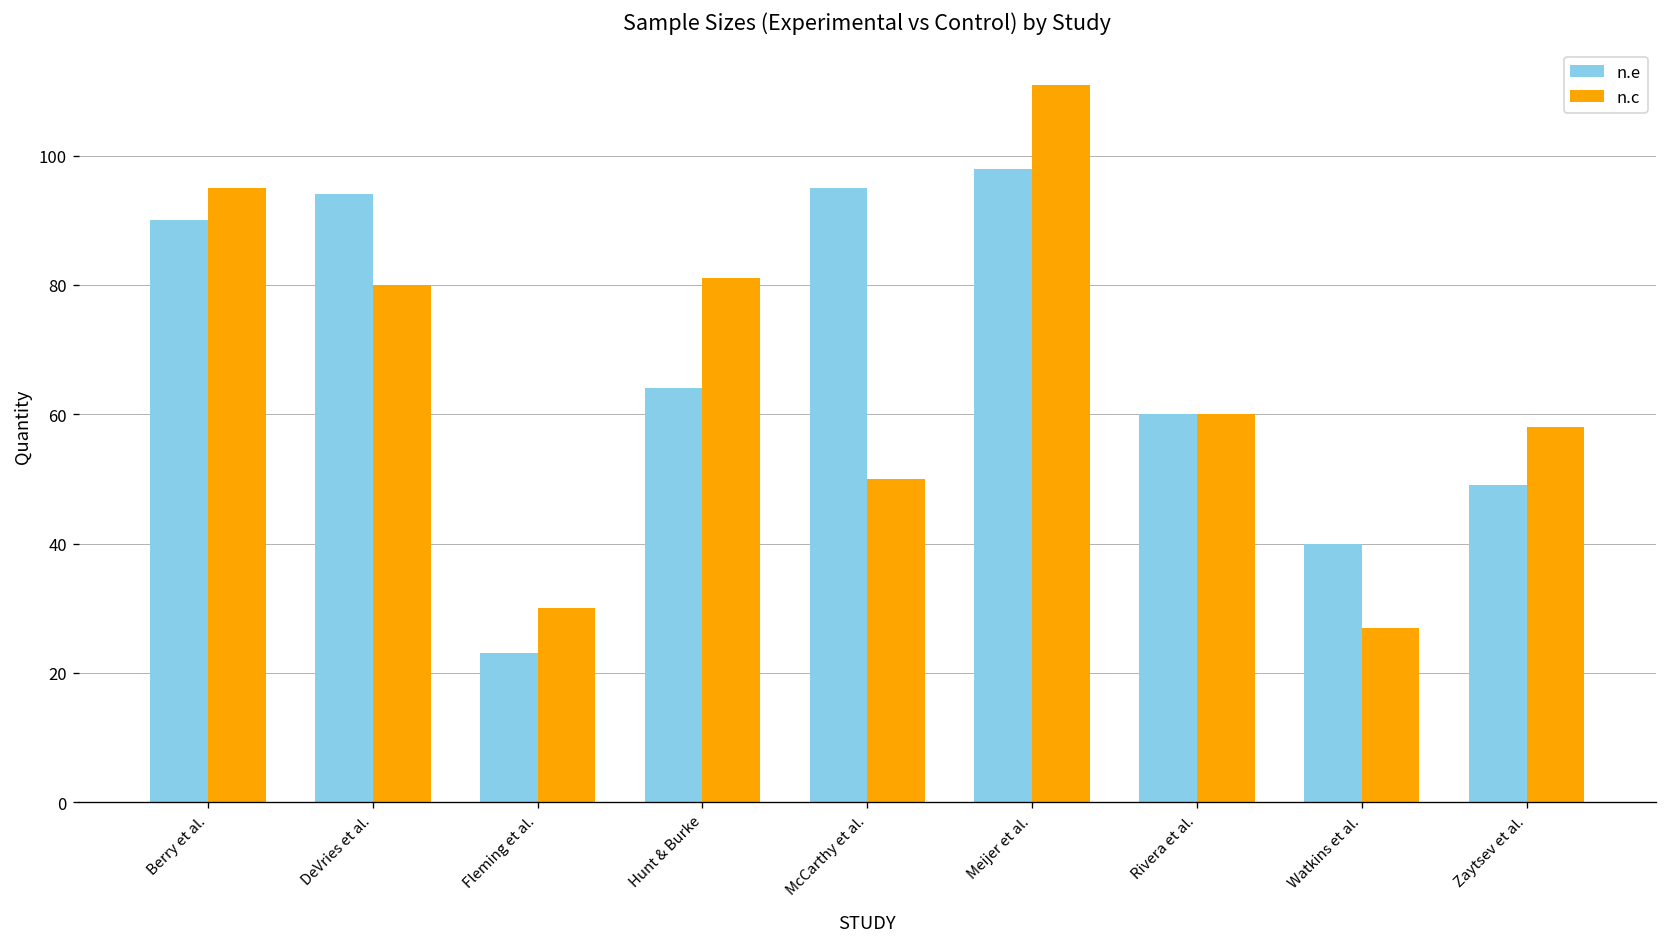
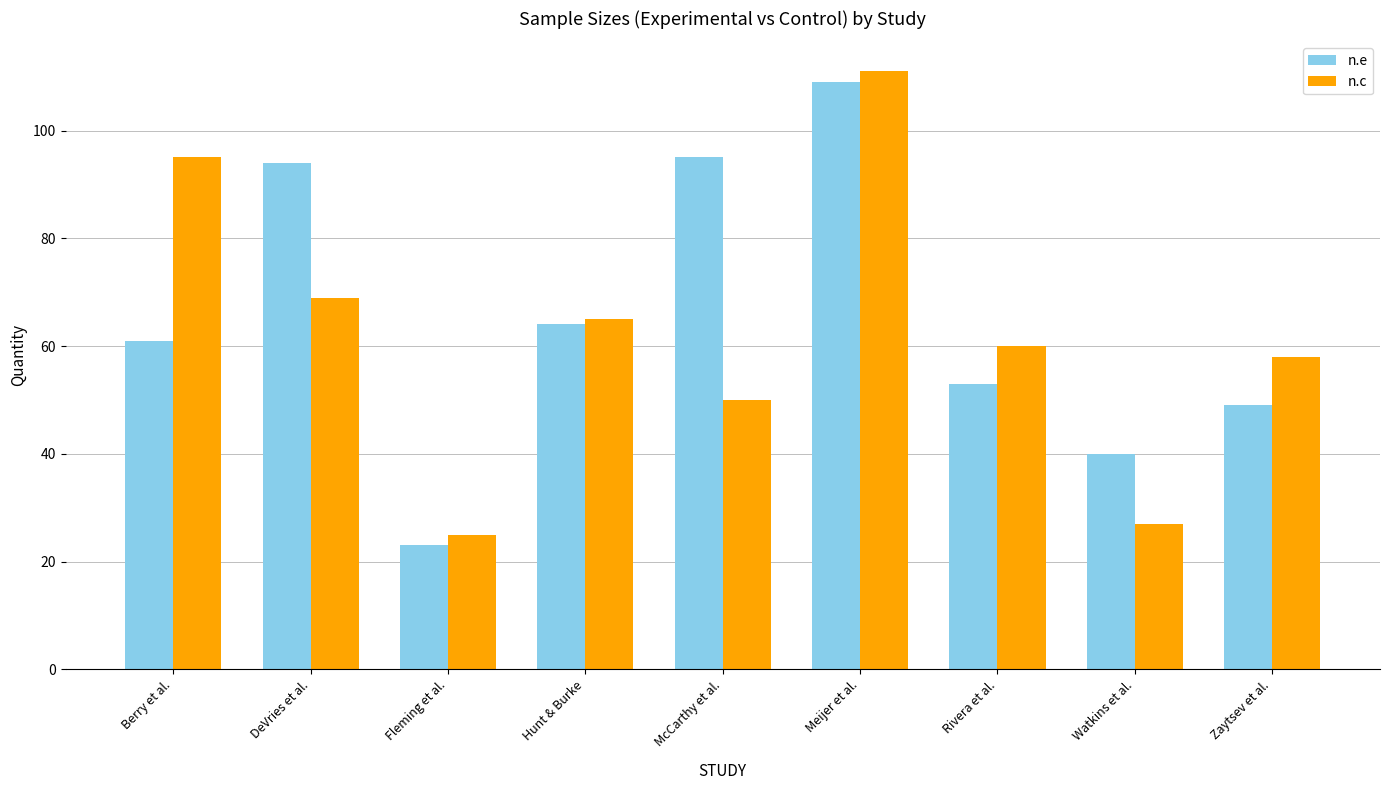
n.e, Berry et al.: 90 -> 61
n.c, DeVries et al.: 80 -> 69
n.c, Fleming et al.: 30 -> 25
n.c, Hunt & Burke: 81 -> 65
n.e, Meijer et al.: 98 -> 109
n.e, Rivera et al.: 60 -> 53
